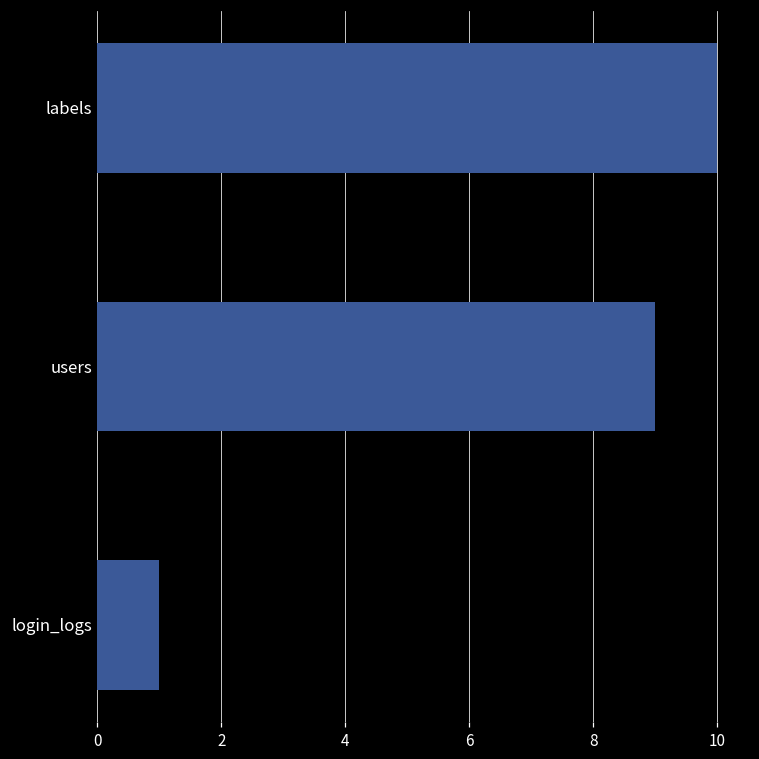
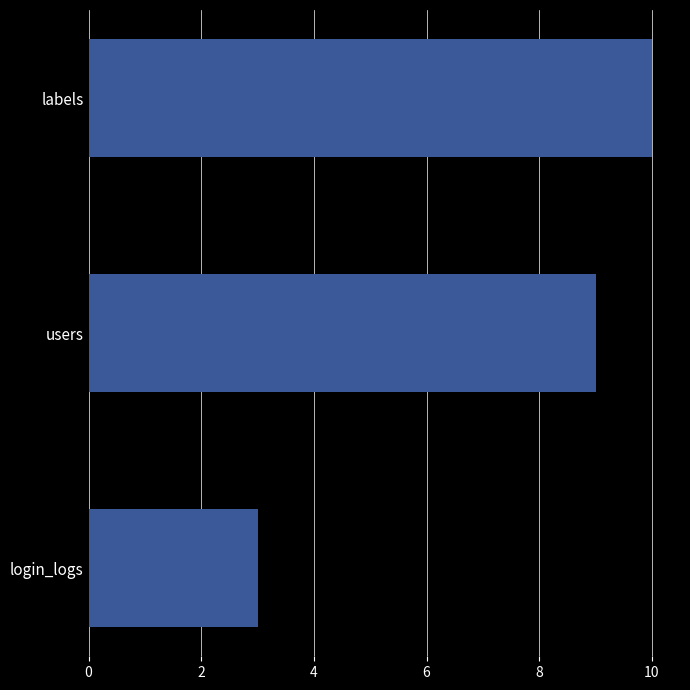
login_logs: 1 -> 3
